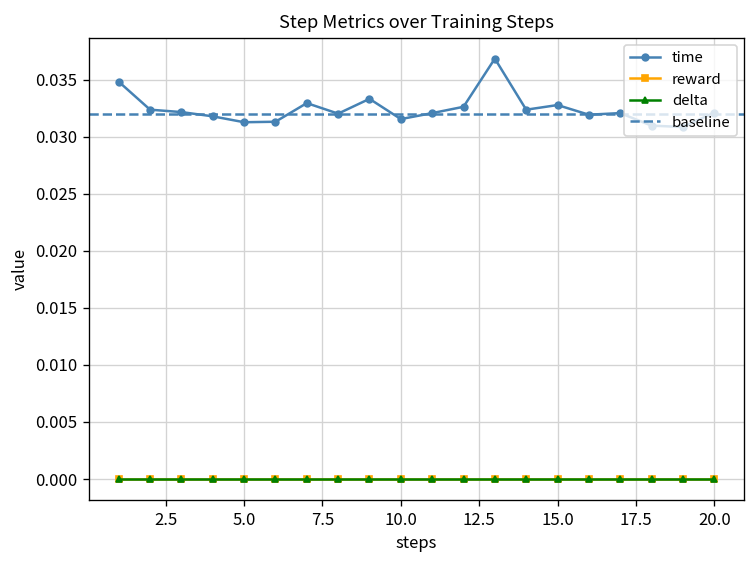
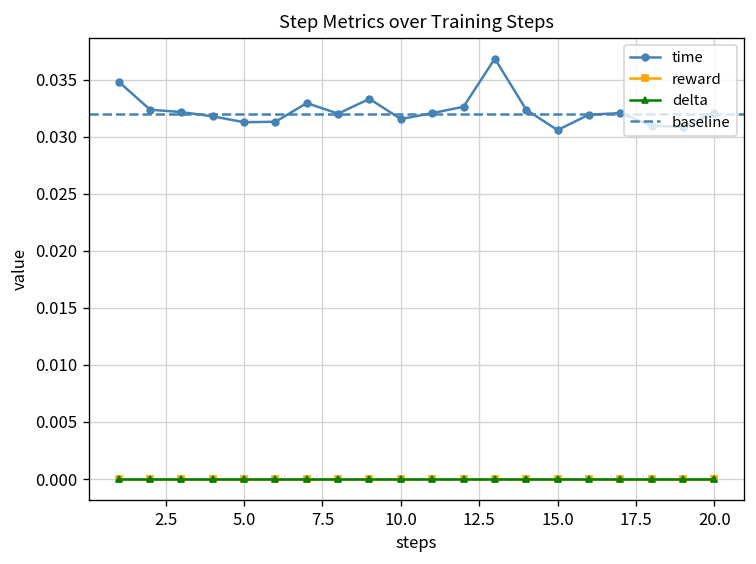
time, 15.0: 0.033 -> 0.031
